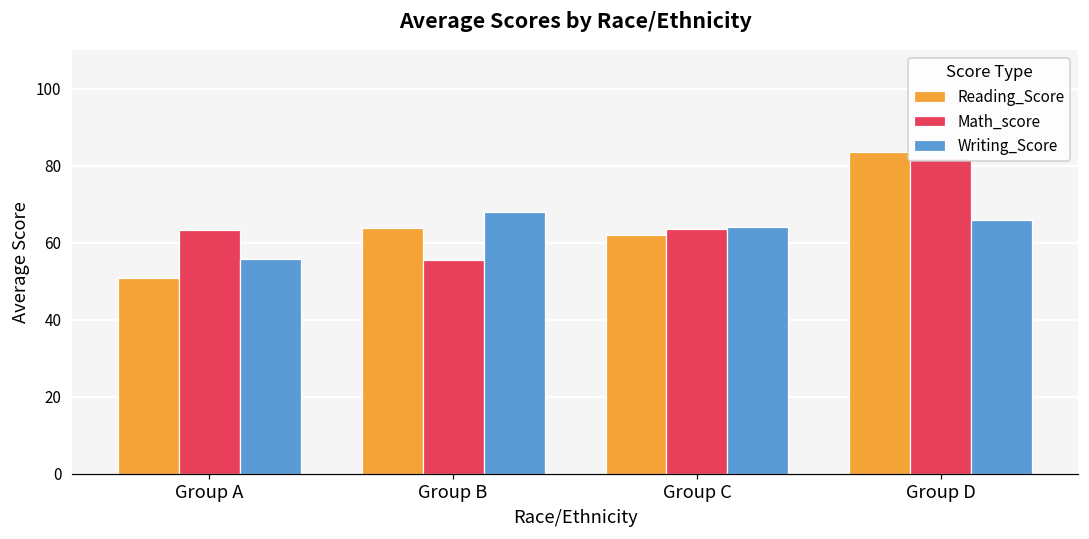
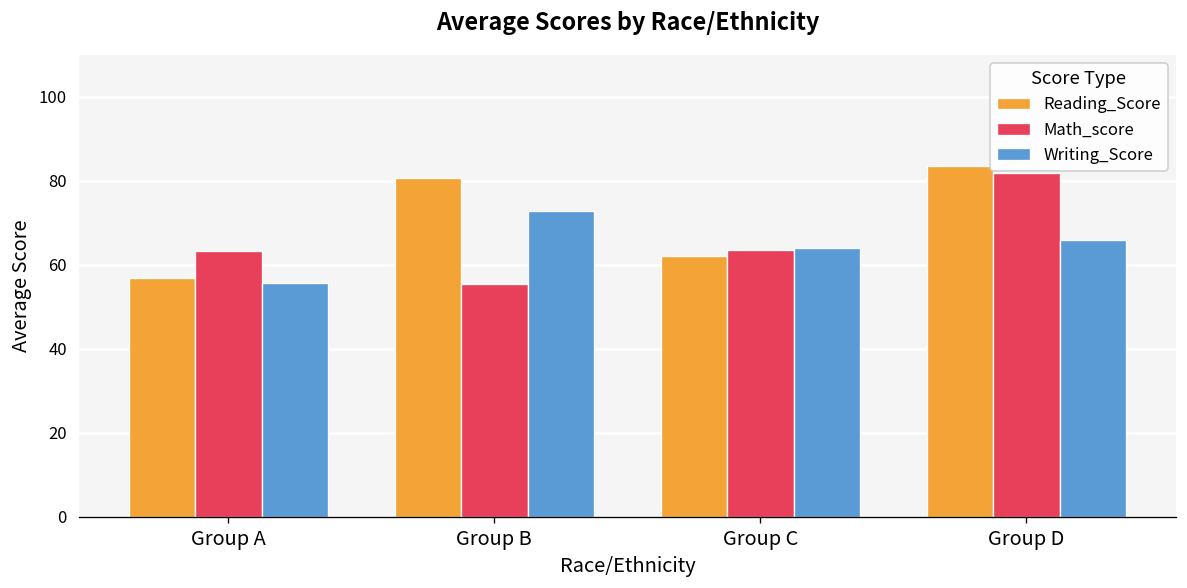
Reading_Score, Group A: 51 -> 57
Reading_Score, Group B: 64 -> 81
Writing_Score, Group B: 68 -> 73
